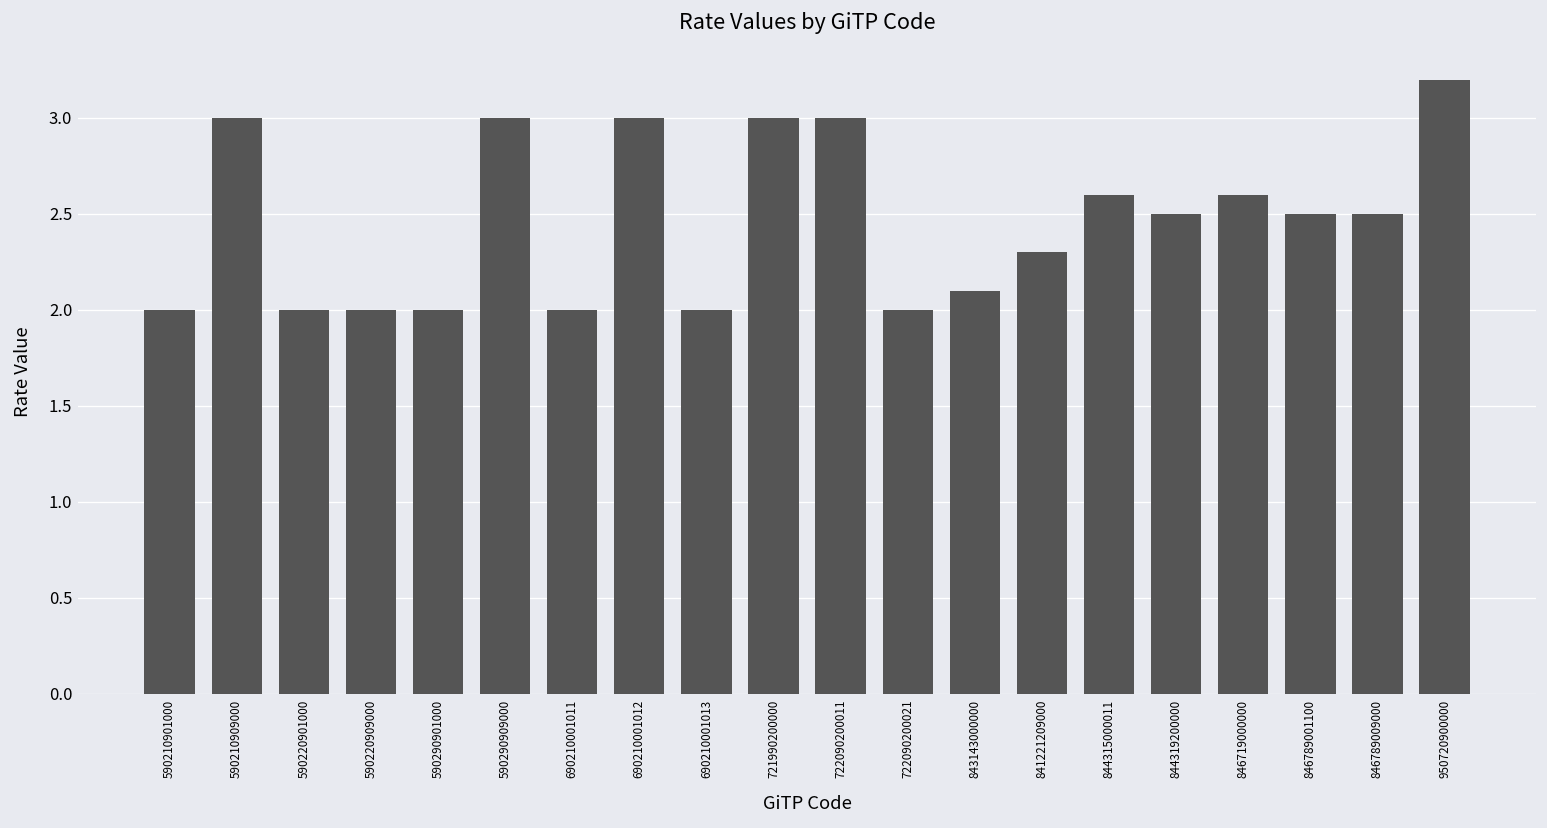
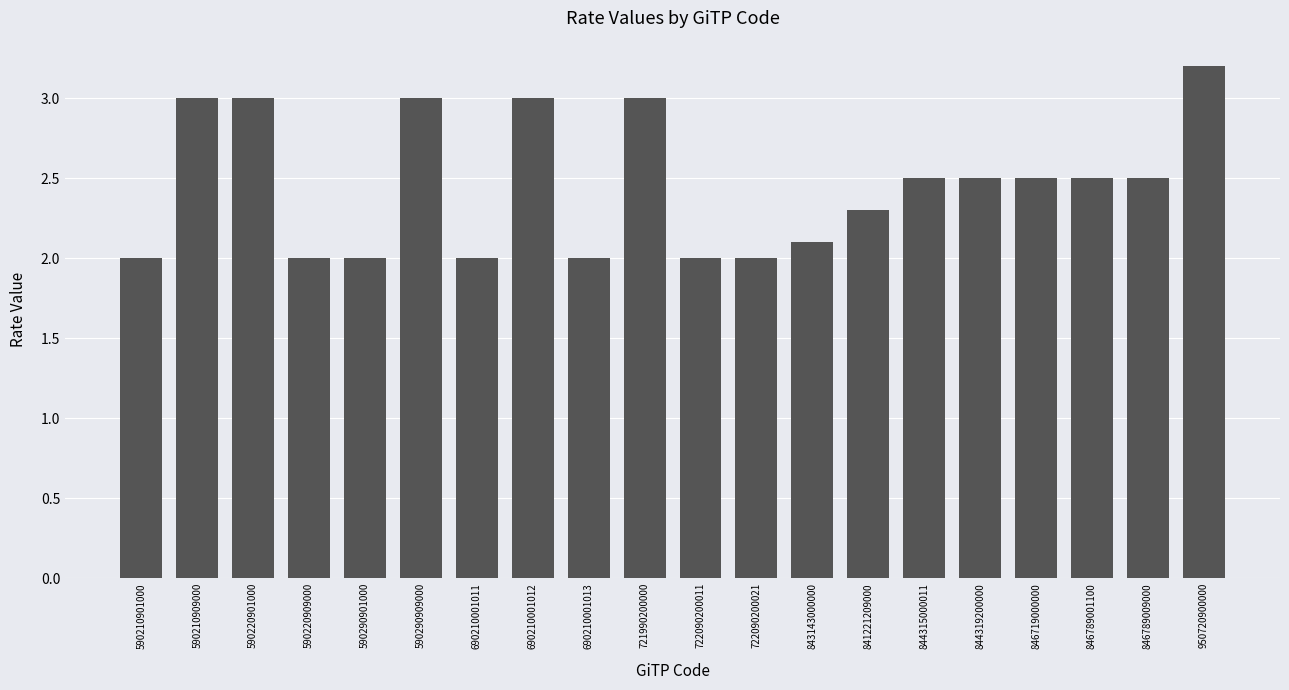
590220901000: 2 -> 3
722090200011: 3 -> 2
844315000011: 2.6 -> 2.5
846719000000: 2.6 -> 2.5
